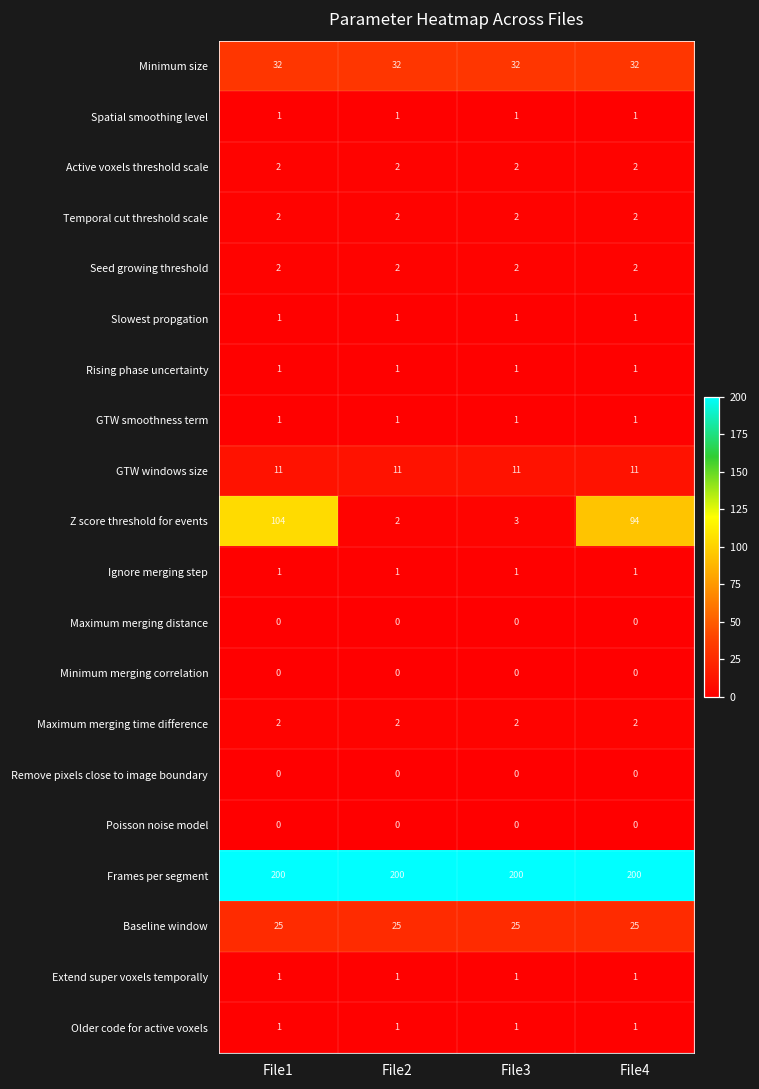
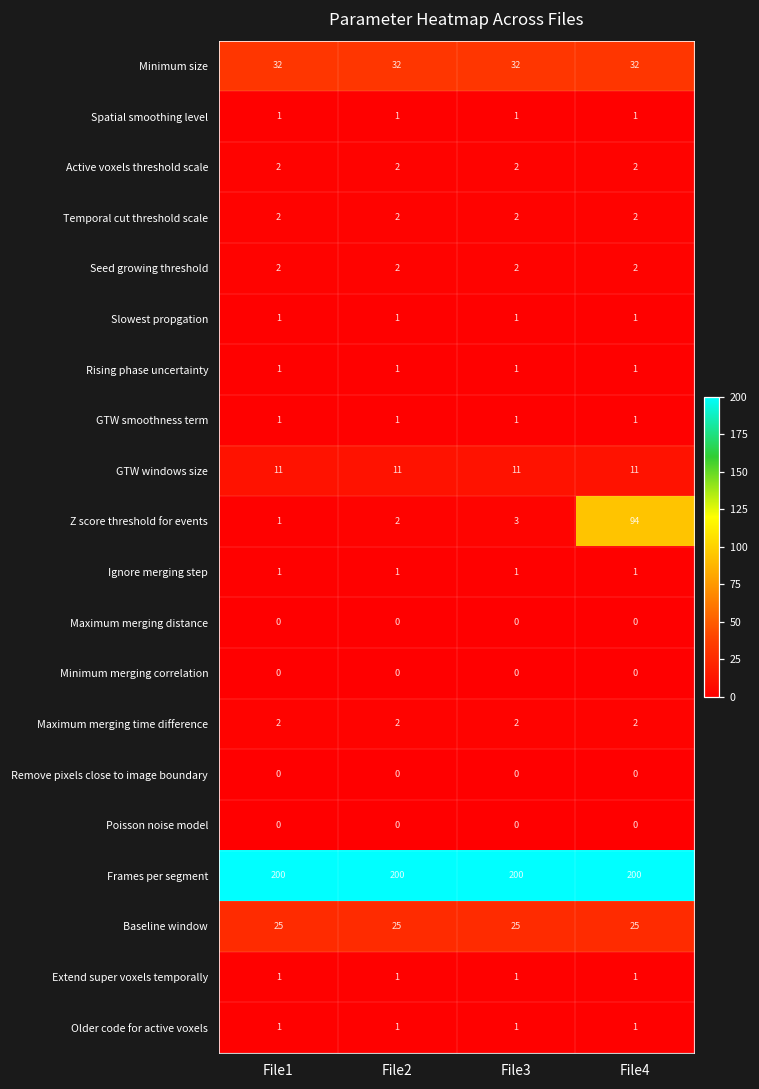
Z score threshold for events, File1: 104 -> 1
